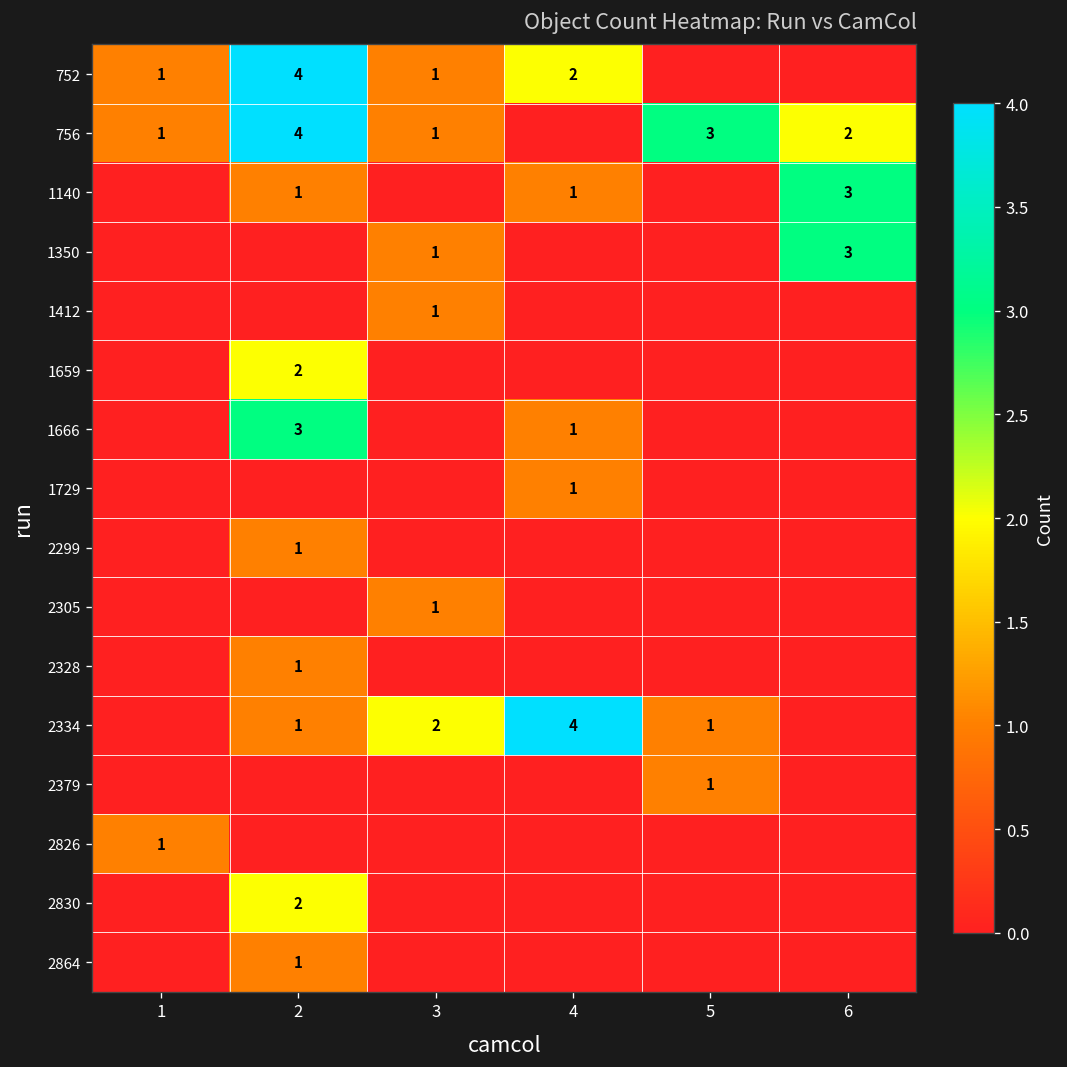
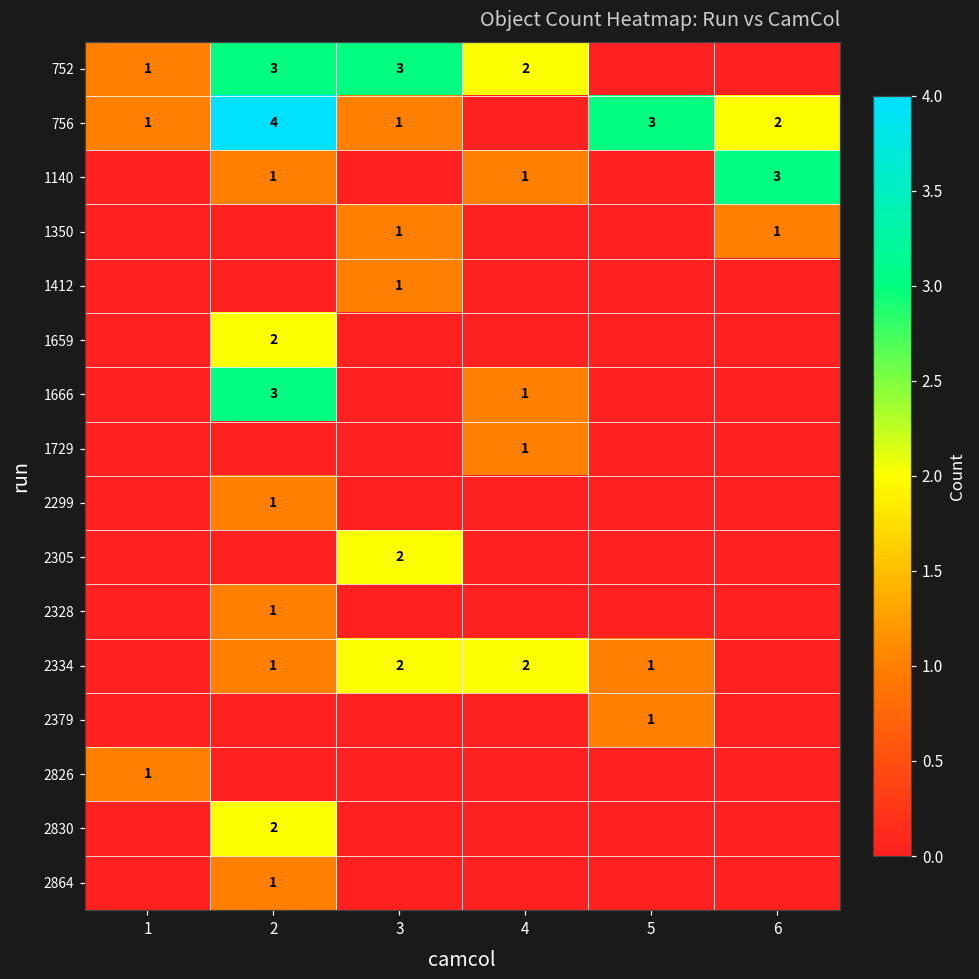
752, 2: 4 -> 3
752, 3: 1 -> 3
1350, 6: 3 -> 1
2305, 3: 1 -> 2
2334, 4: 4 -> 2
